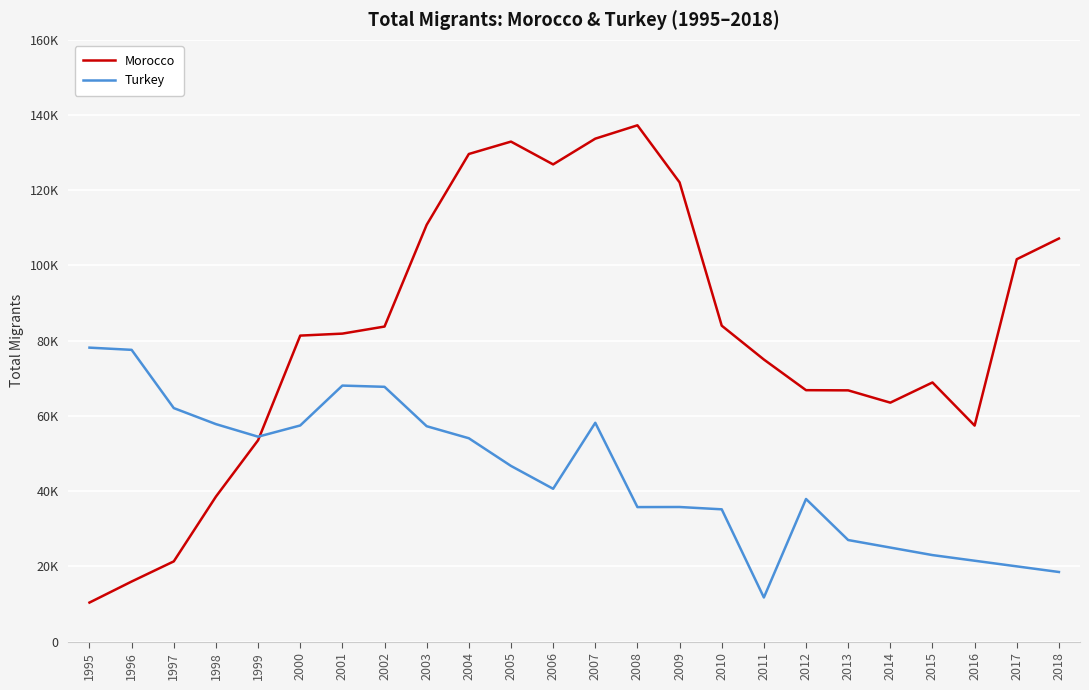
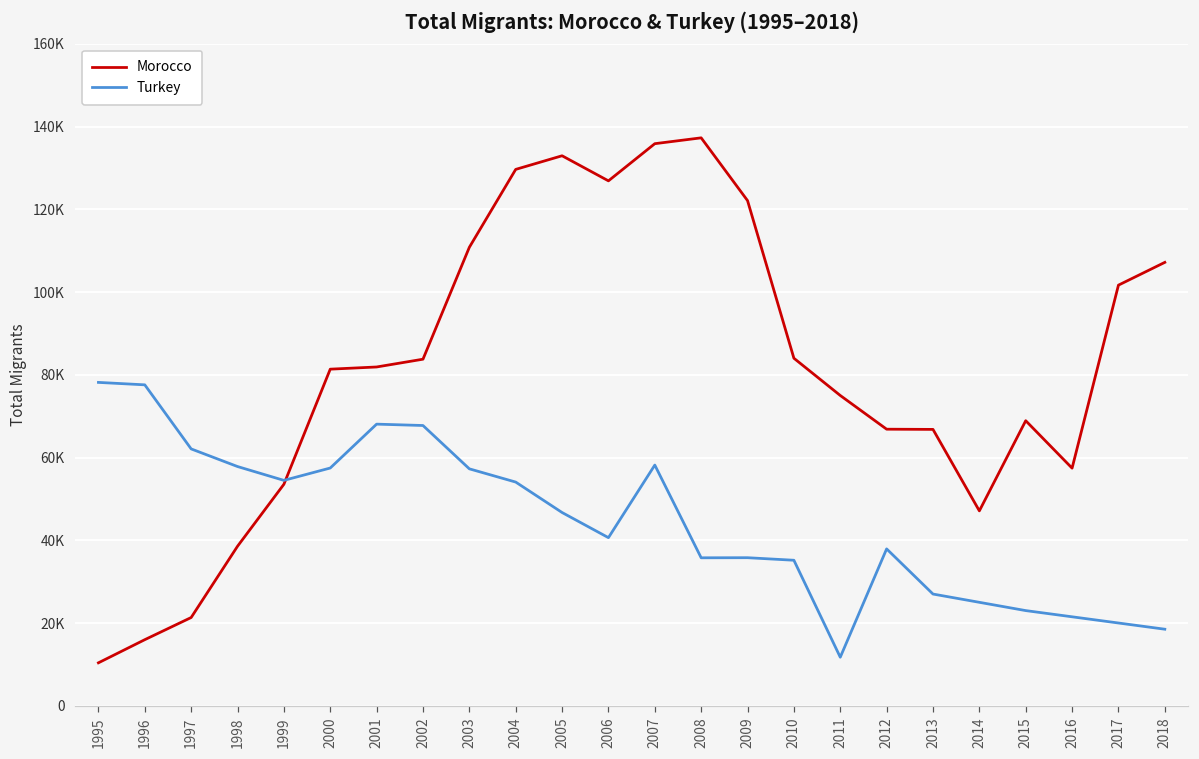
Morocco, 2007: 134000 -> 136000
Morocco, 2014: 64000 -> 47000
